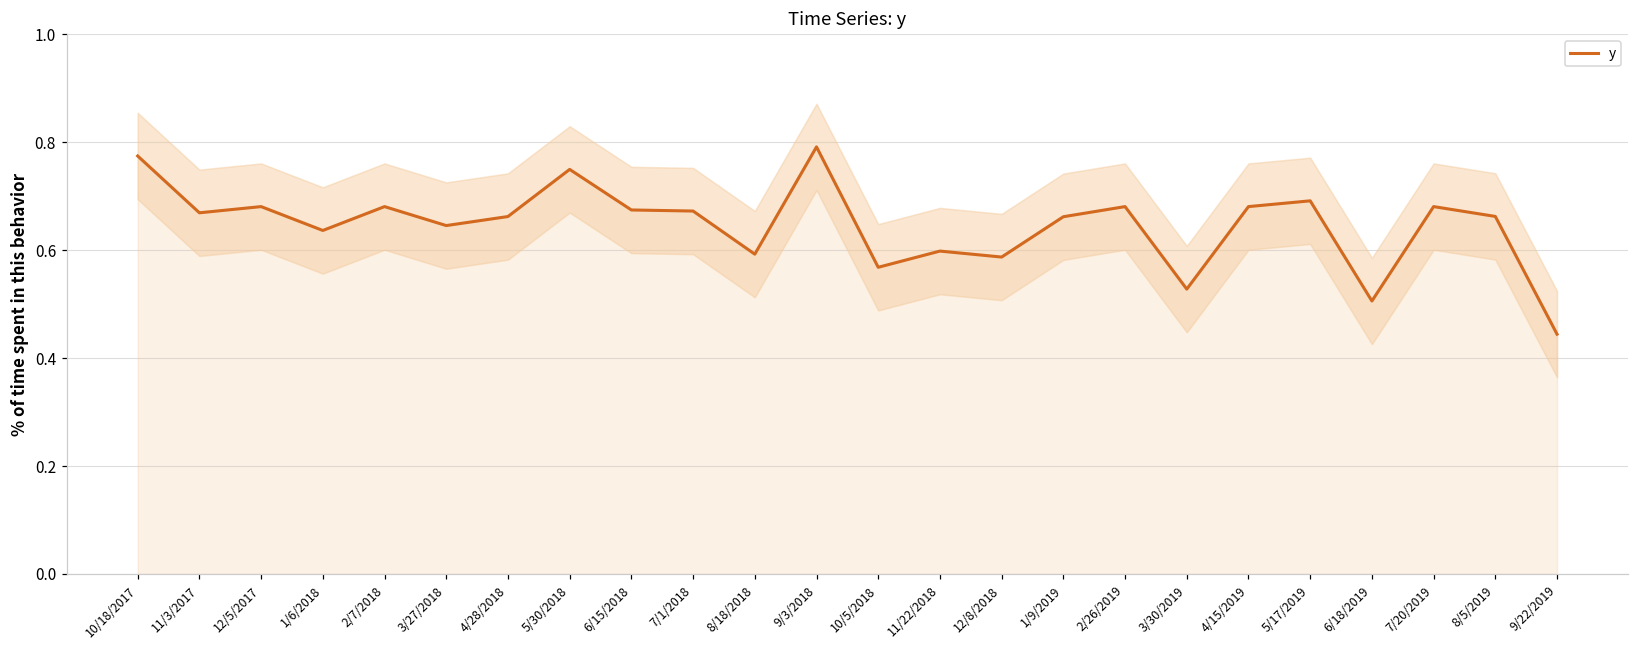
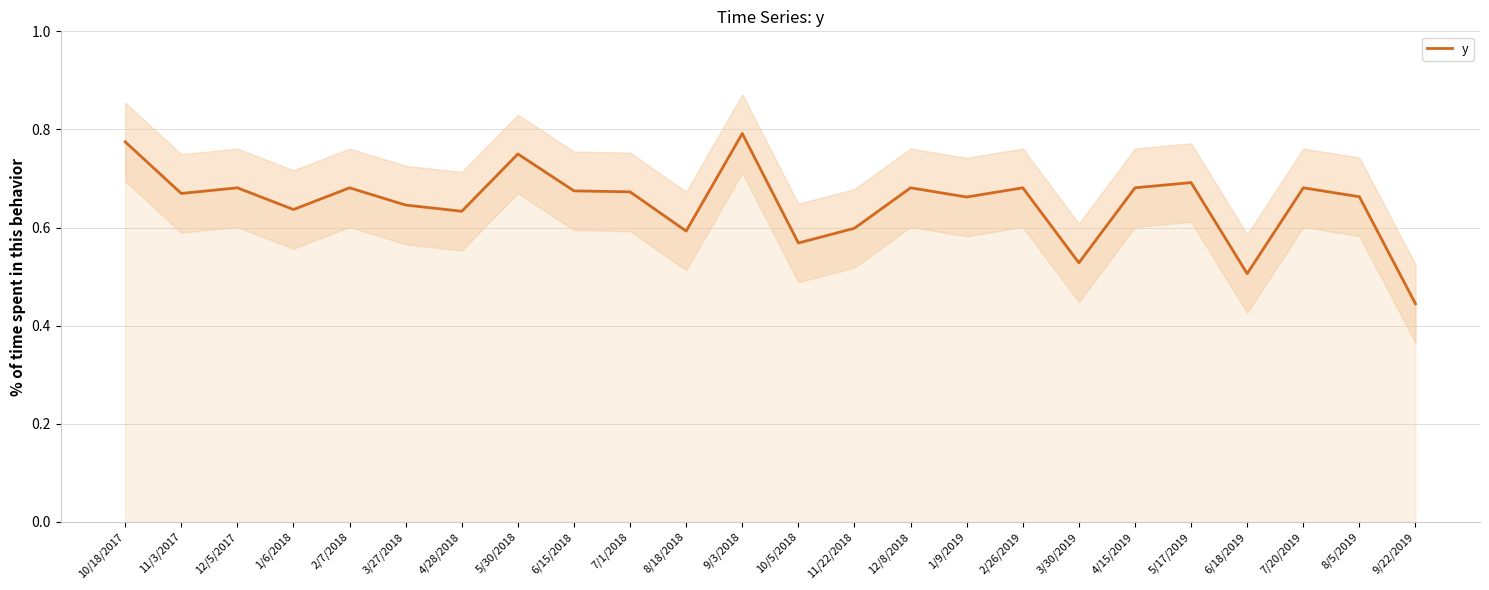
y, 4/28/2018: 0.66 -> 0.63
y, 12/8/2018: 0.59 -> 0.68
